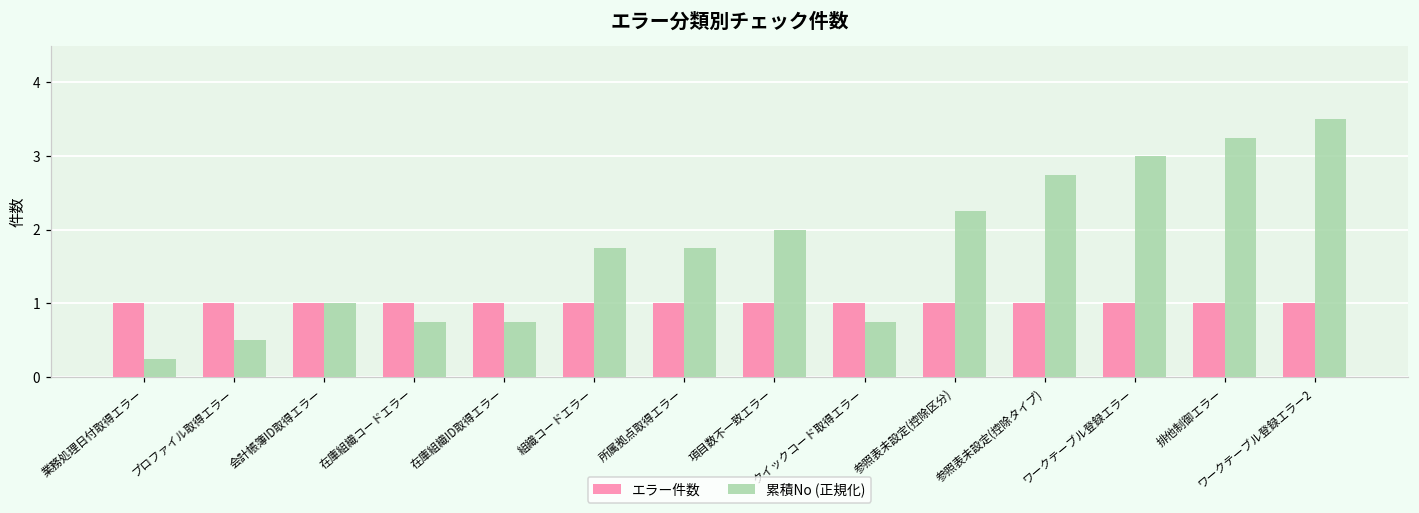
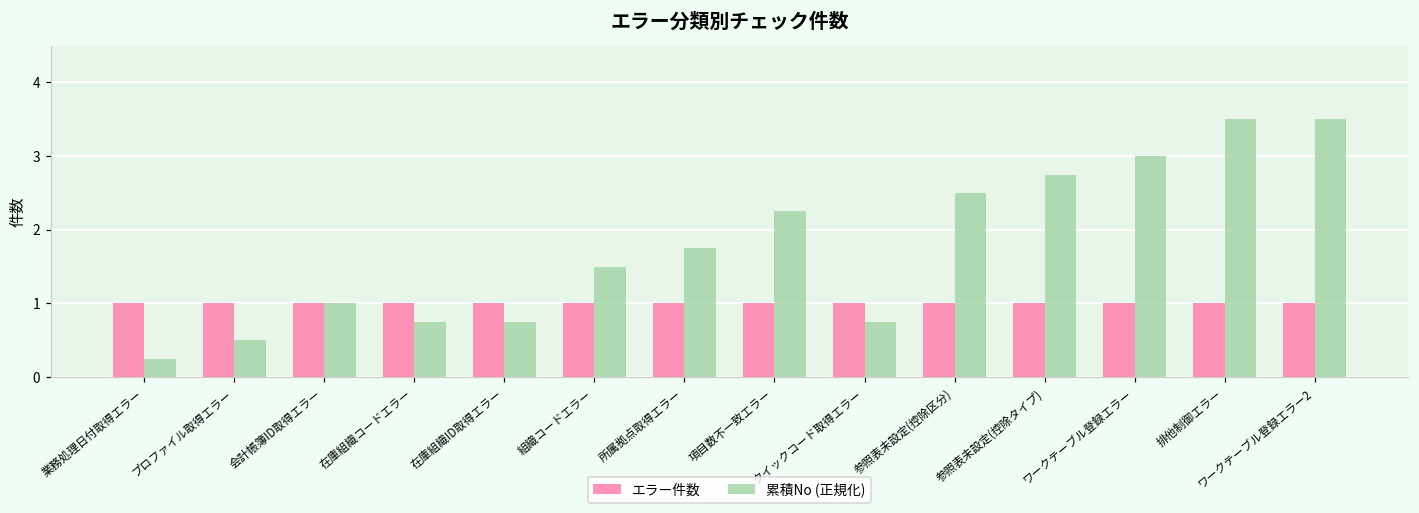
累積No (正規化), 組織コードエラー: 1.8 -> 1.5
累積No (正規化), 項目数不一致エラー: 2.0 -> 2.3
累積No (正規化), 参照表未設定(控除区分): 2.3 -> 2.5
累積No (正規化), 排他制御エラー: 3.3 -> 3.5
